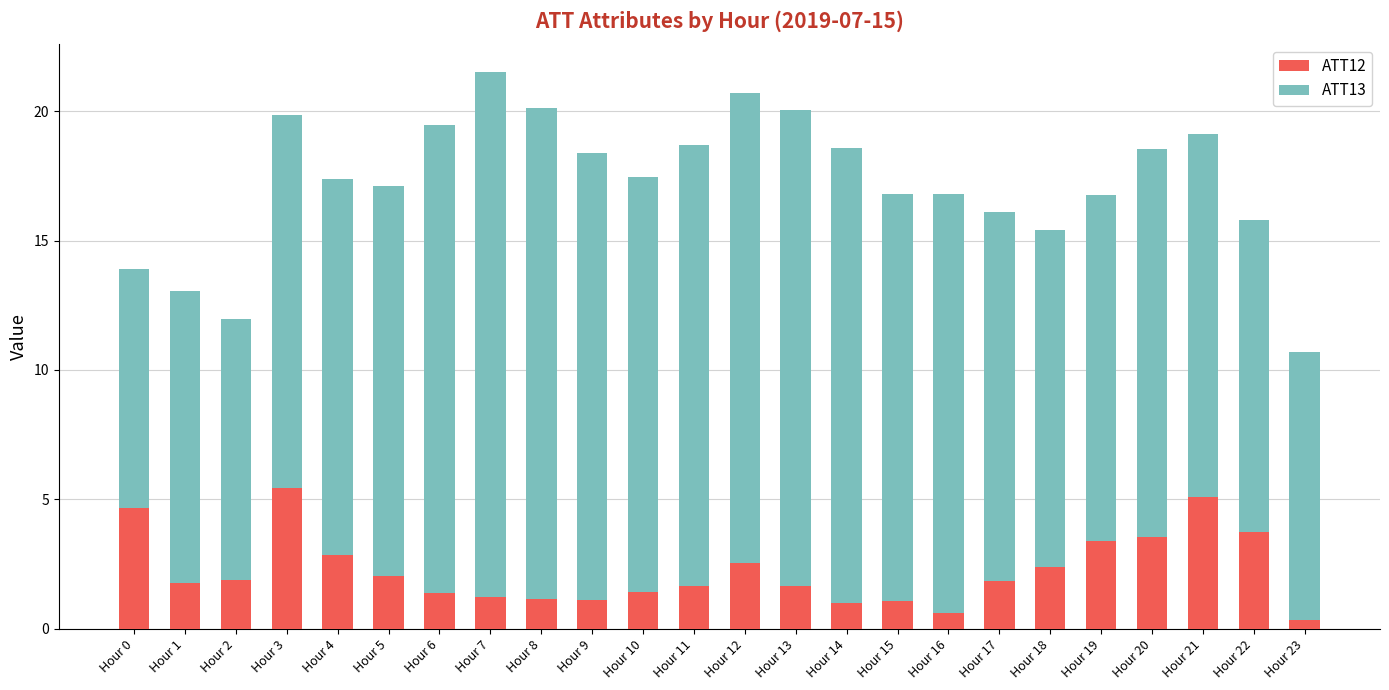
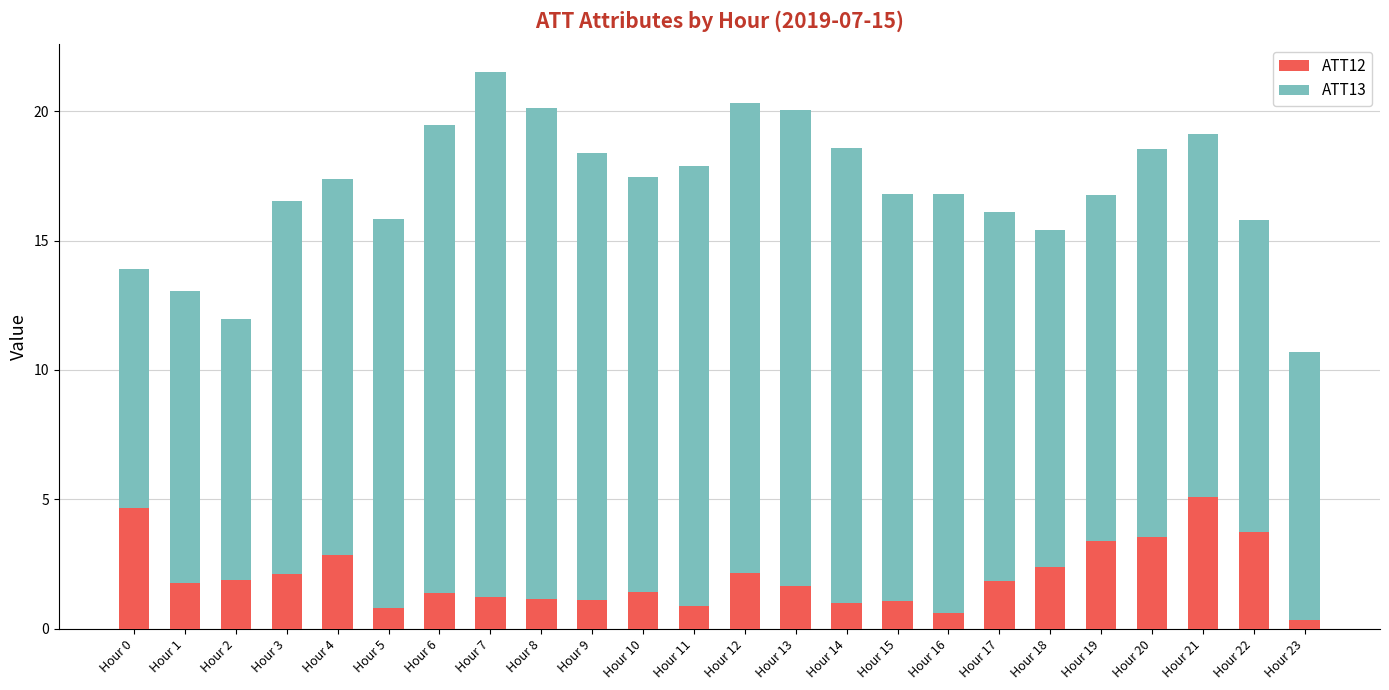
ATT12, Hour 3: 5.4 -> 2.1
ATT12, Hour 5: 2.0 -> 0.8
ATT12, Hour 11: 1.7 -> 0.9
ATT12, Hour 12: 2.5 -> 2.2
